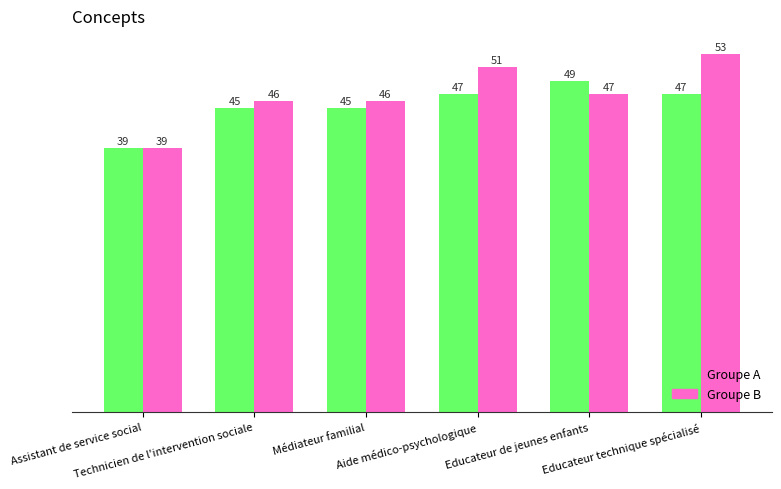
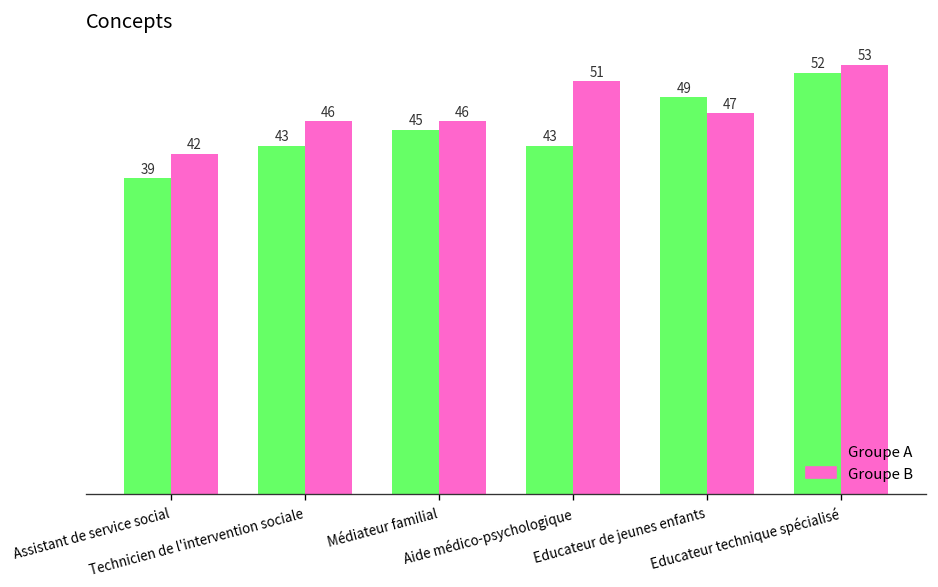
Groupe B, Assistant de service social: 39 -> 42
Groupe A, Technicien de l'intervention sociale: 45 -> 43
Groupe A, Aide médico-psychologique: 47 -> 43
Groupe A, Educateur technique spécialisé: 47 -> 52
